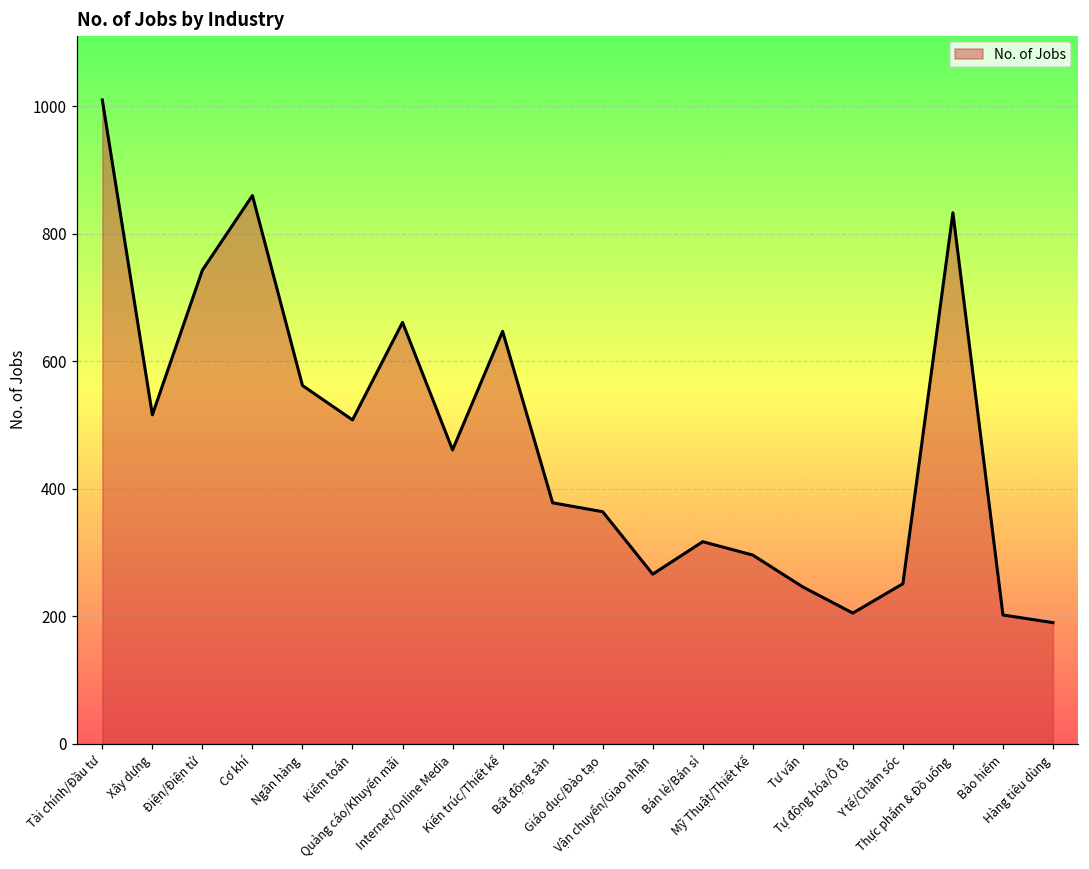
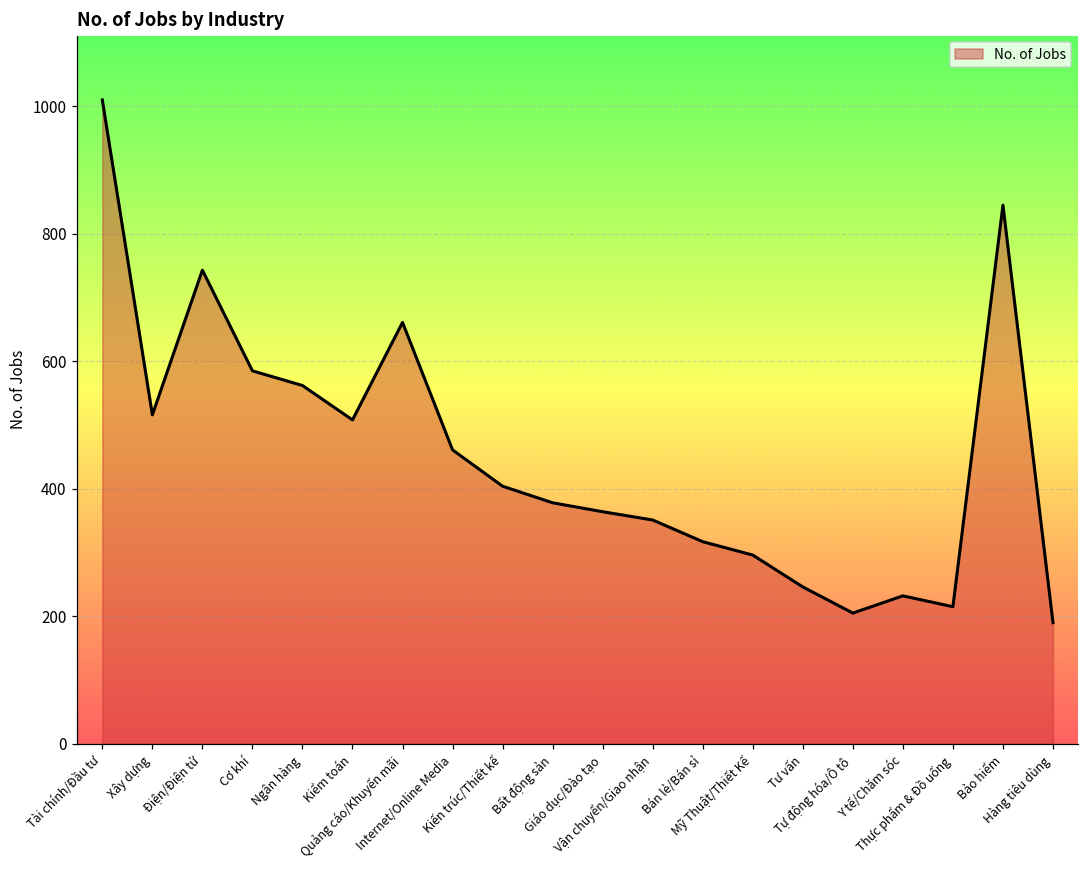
Cơ khí: 860 -> 590
Kiến trúc/Thiết kế: 650 -> 400
Vận chuyển/Giao nhận: 270 -> 350
Y tế/Chăm sóc: 250 -> 230
Thực phẩm & Đồ uống: 830 -> 220
Bảo hiểm: 200 -> 850
